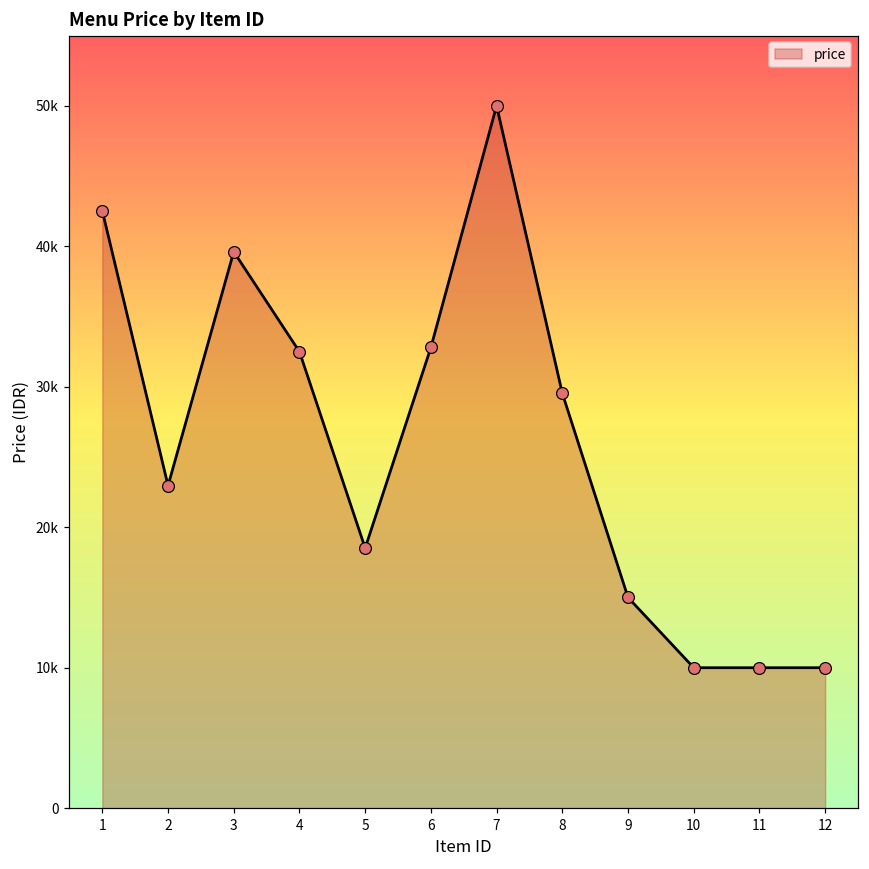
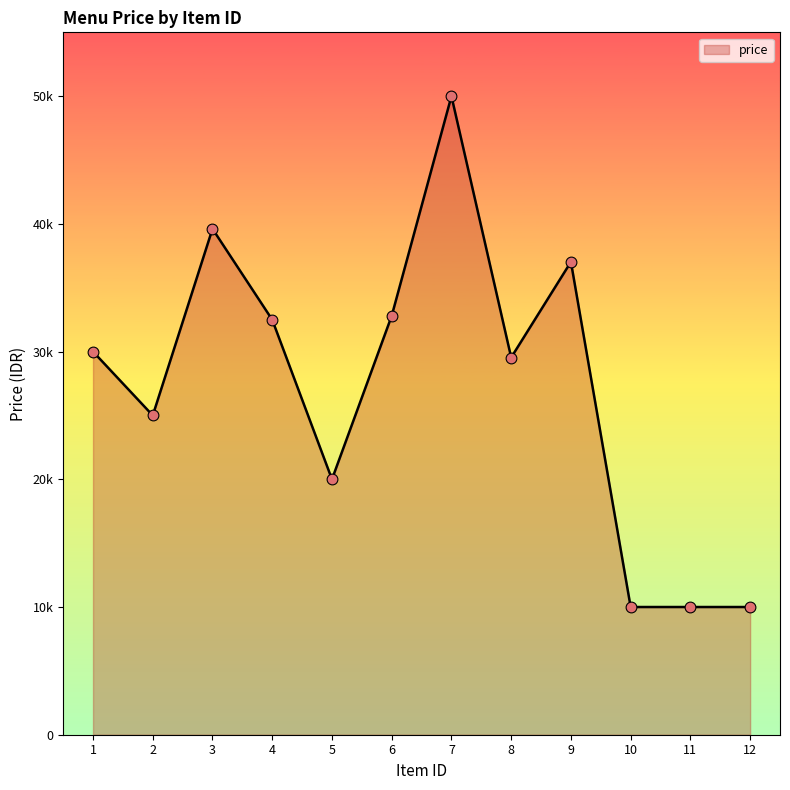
1: 42500 -> 30000
2: 23000 -> 25000
5: 18500 -> 20000
9: 15000 -> 37000
